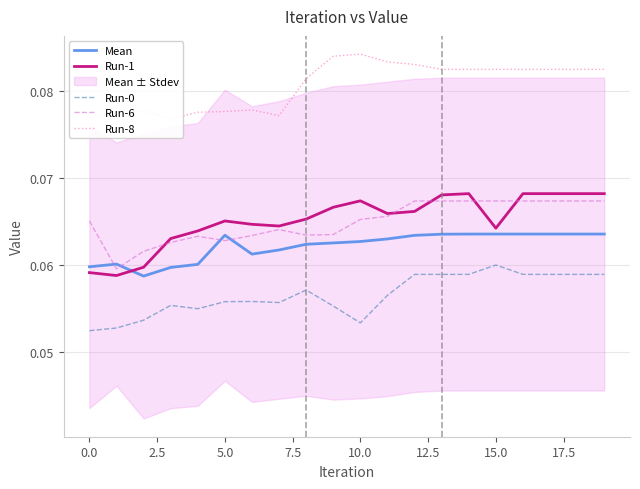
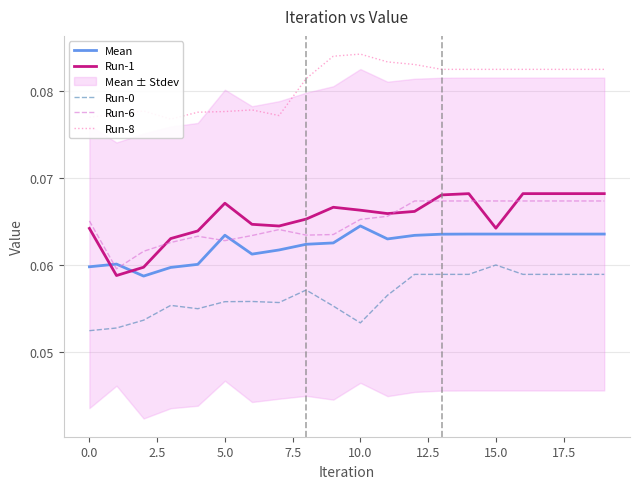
Run-1, 0.0: 0.059 -> 0.064
Run-1, 5.0: 0.065 -> 0.067
Mean, 10.0: 0.063 -> 0.065
Run-1, 10.0: 0.067 -> 0.066
